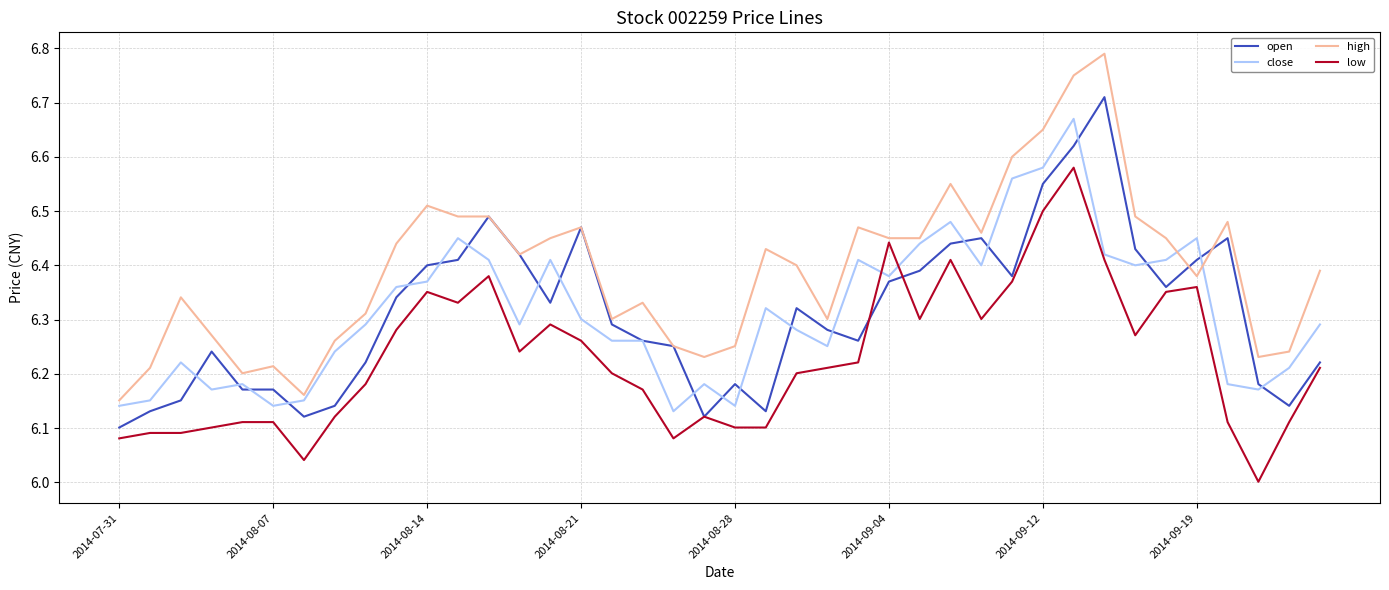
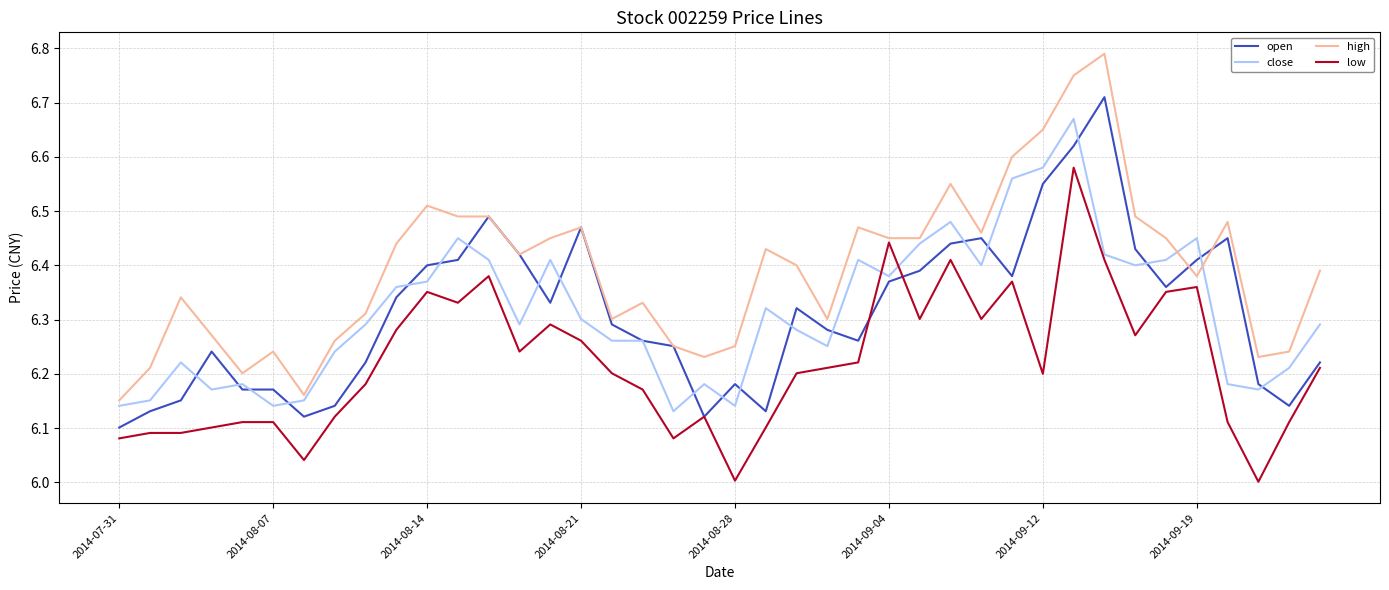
high, 2014-08-07: 6.21 -> 6.24
low, 2014-08-28: 6.10 -> 6.00
low, 2014-09-12: 6.5 -> 6.2
